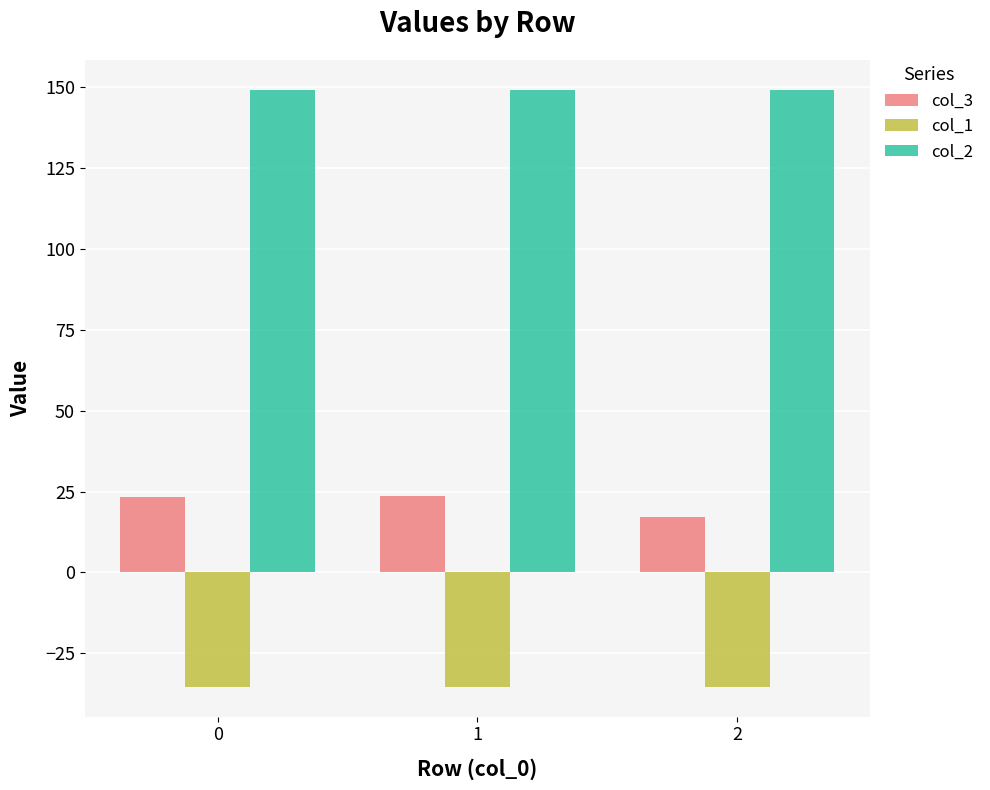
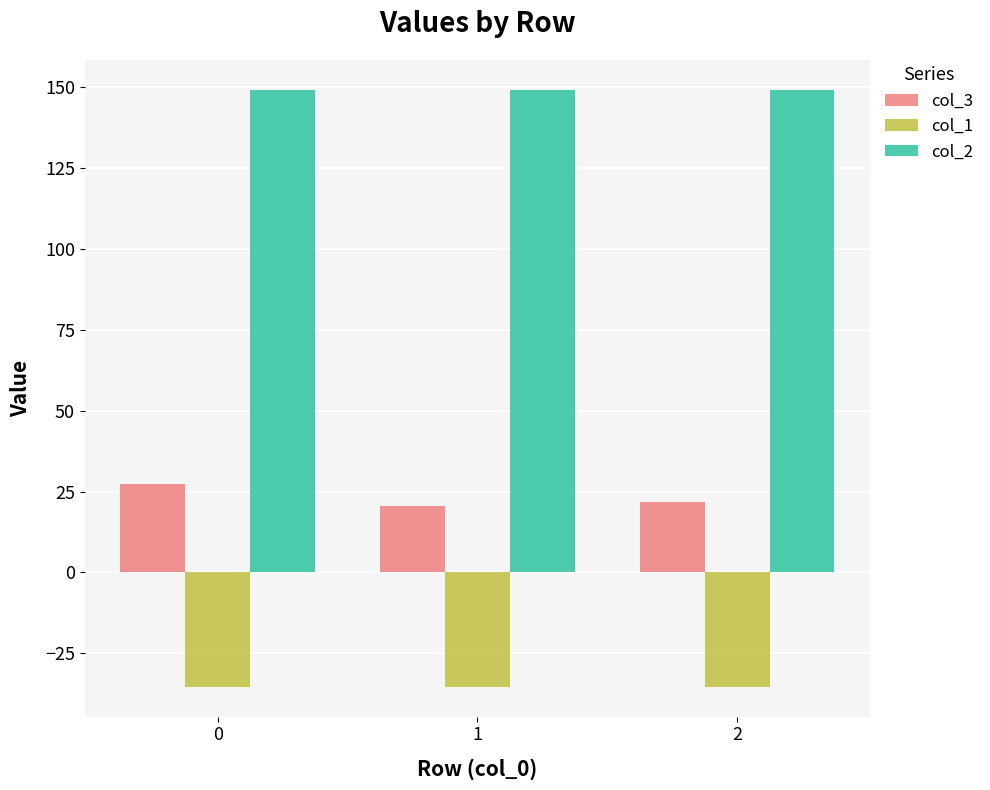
col_3, 0: 23 -> 27
col_3, 1: 24 -> 21
col_3, 2: 17 -> 22
